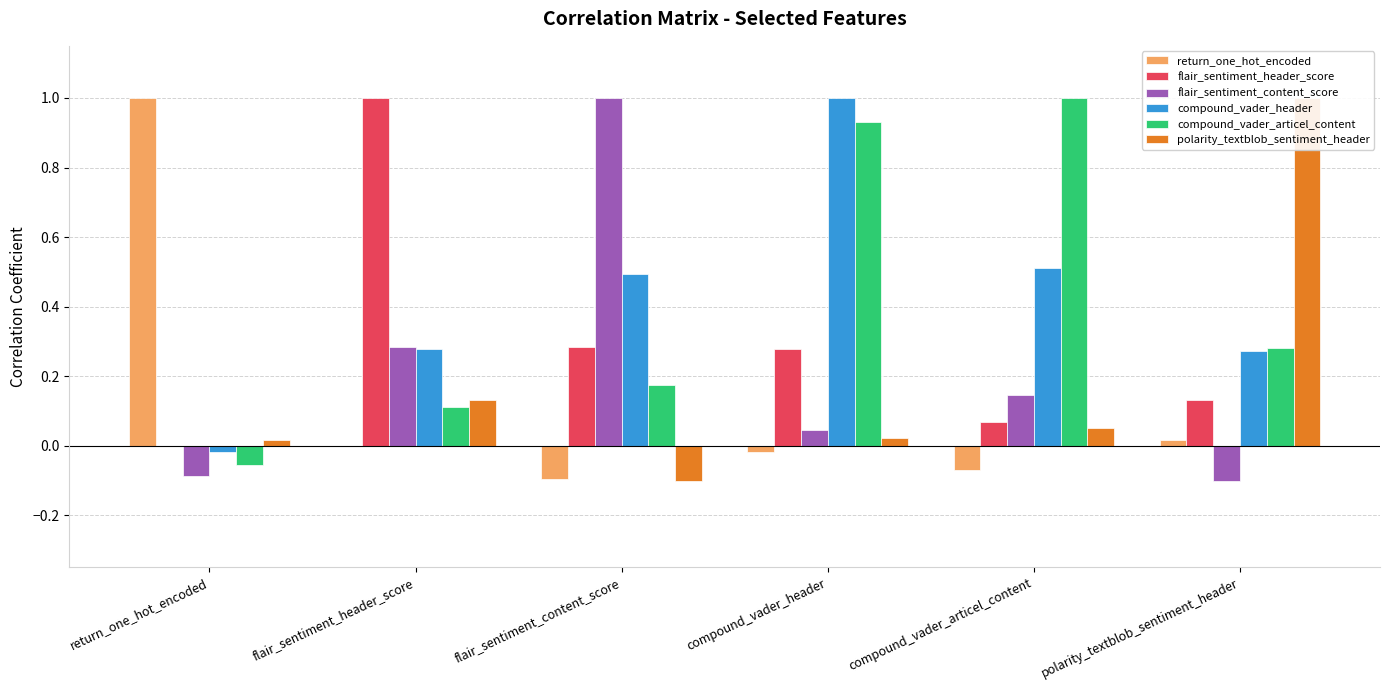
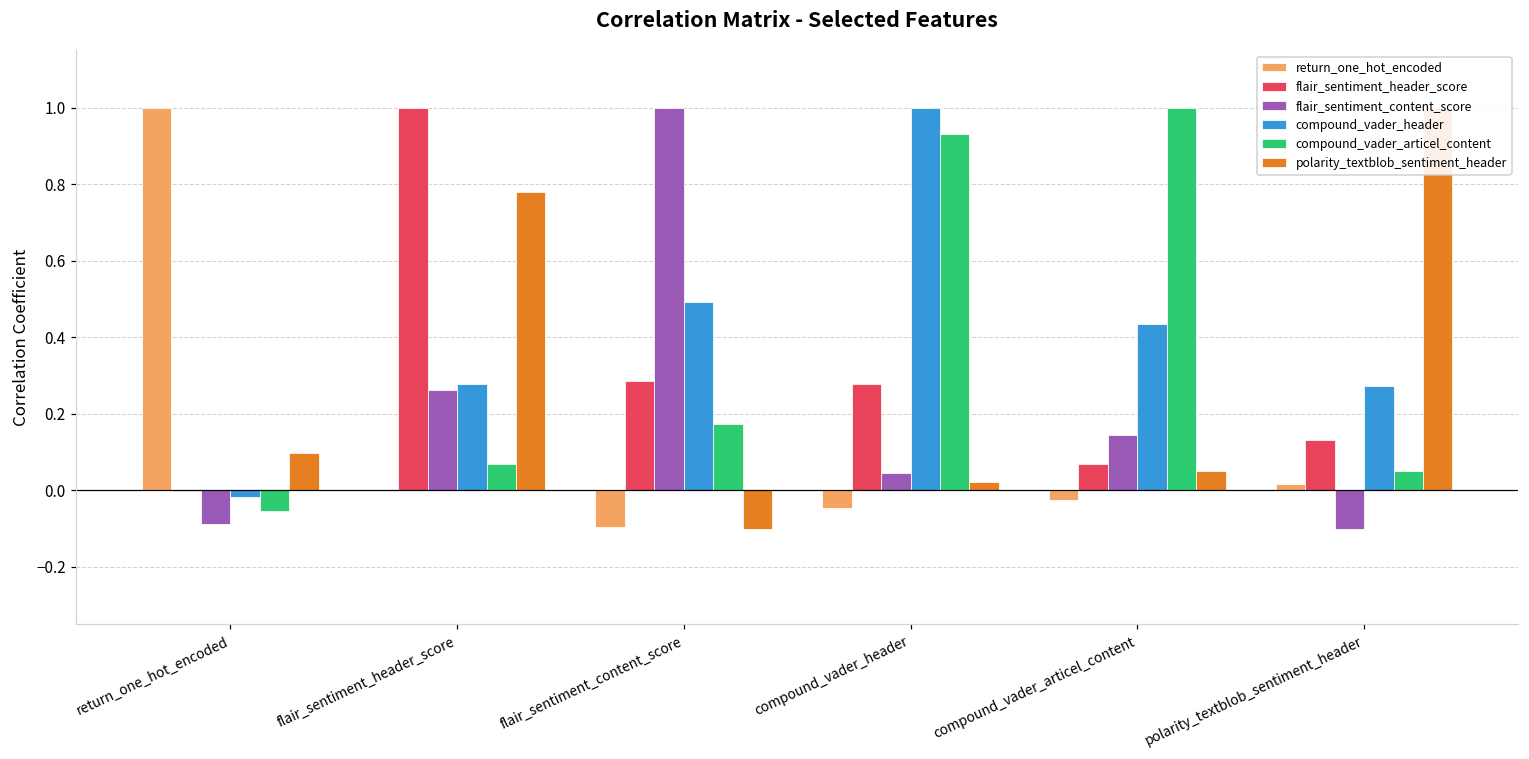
polarity_textblob_sentiment_header, return_one_hot_encoded: 0.02 -> 0.10
flair_sentiment_content_score, flair_sentiment_header_score: 0.28 -> 0.26
compound_vader_articel_content, flair_sentiment_header_score: 0.11 -> 0.07
polarity_textblob_sentiment_header, flair_sentiment_header_score: 0.13 -> 0.78
return_one_hot_encoded, compound_vader_header: -0.02 -> -0.05
return_one_hot_encoded, compound_vader_articel_content: -0.07 -> -0.03
compound_vader_header, compound_vader_articel_content: 0.51 -> 0.43
compound_vader_articel_content, polarity_textblob_sentiment_header: 0.28 -> 0.05
